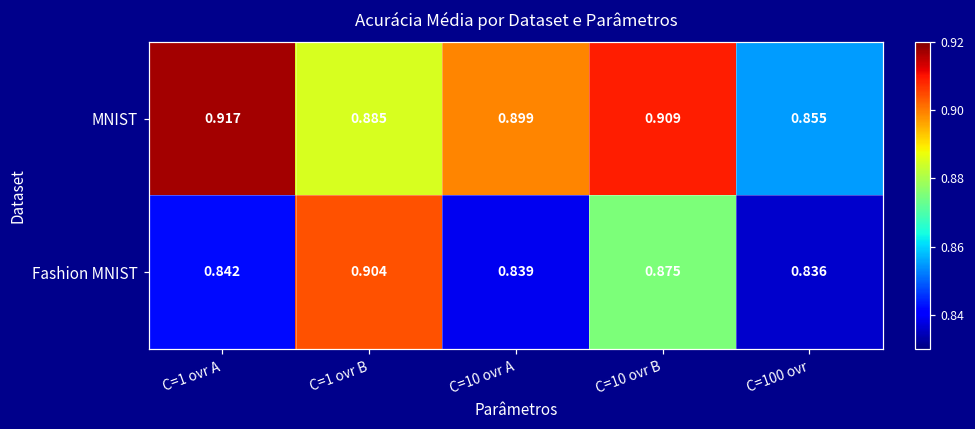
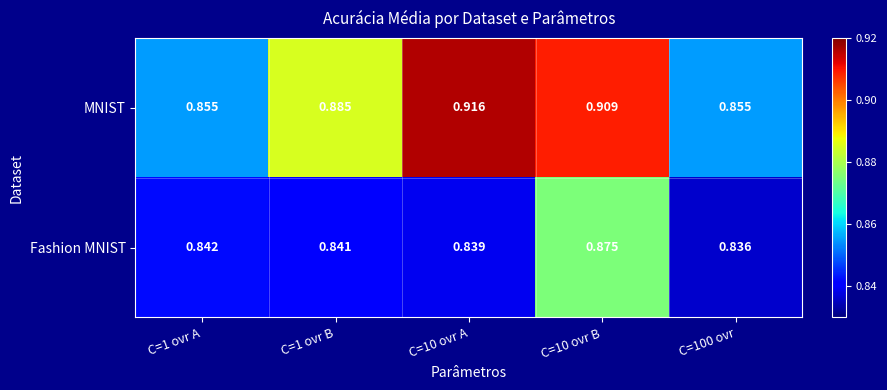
MNIST, C=1 ovr A: 0.917 -> 0.855
MNIST, C=10 ovr A: 0.899 -> 0.916
Fashion MNIST, C=1 ovr B: 0.904 -> 0.841
